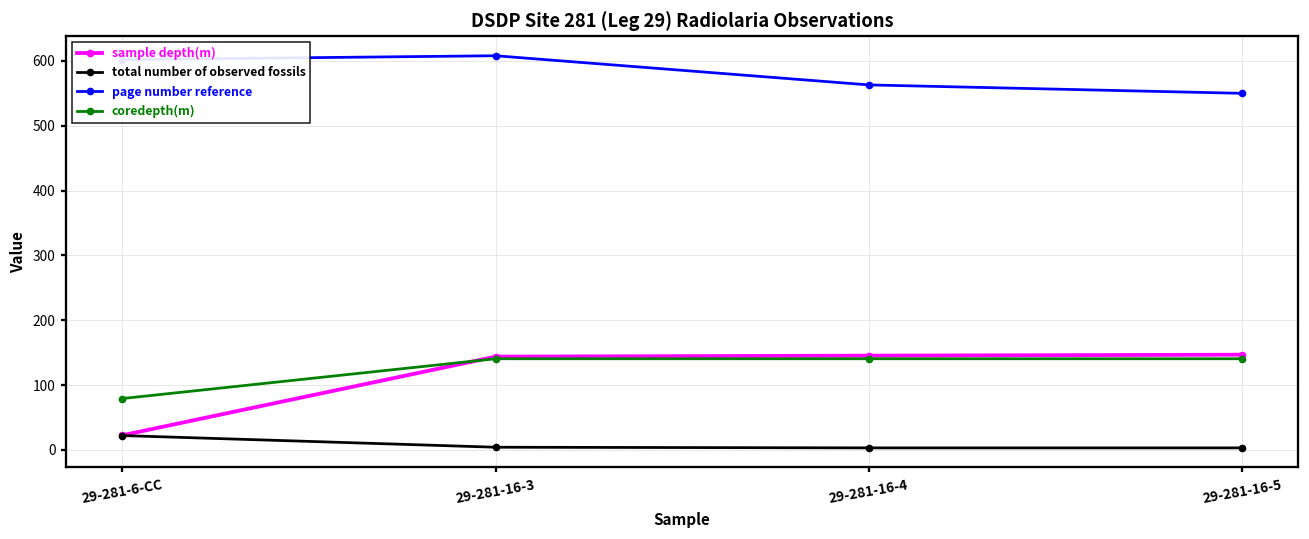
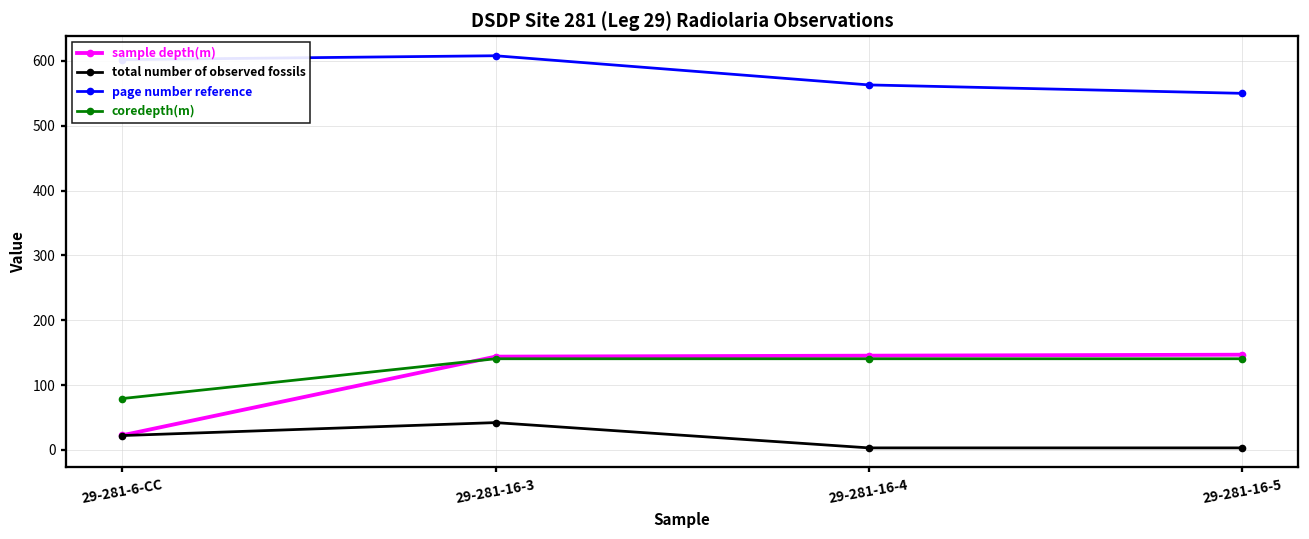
total number of observed fossils, 29-281-16-3: 0 -> 40
